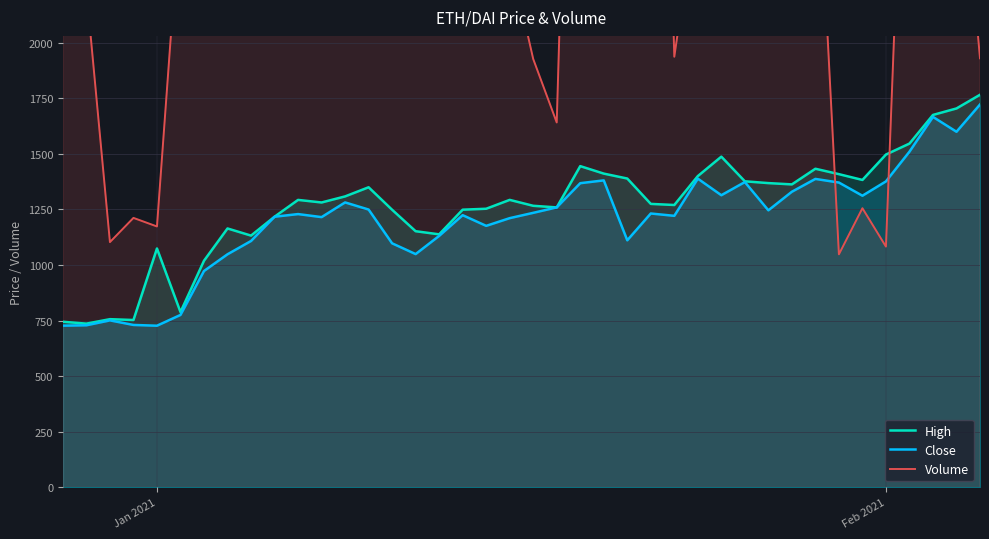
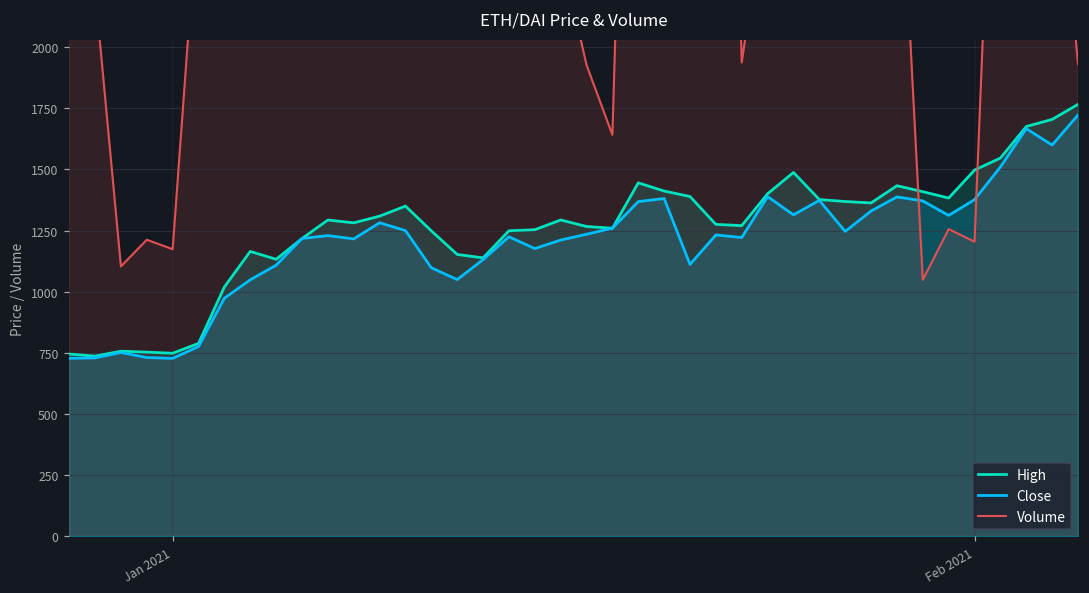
High, Jan 2021: 1070 -> 750
Volume, Feb 2021: 1080 -> 1200
